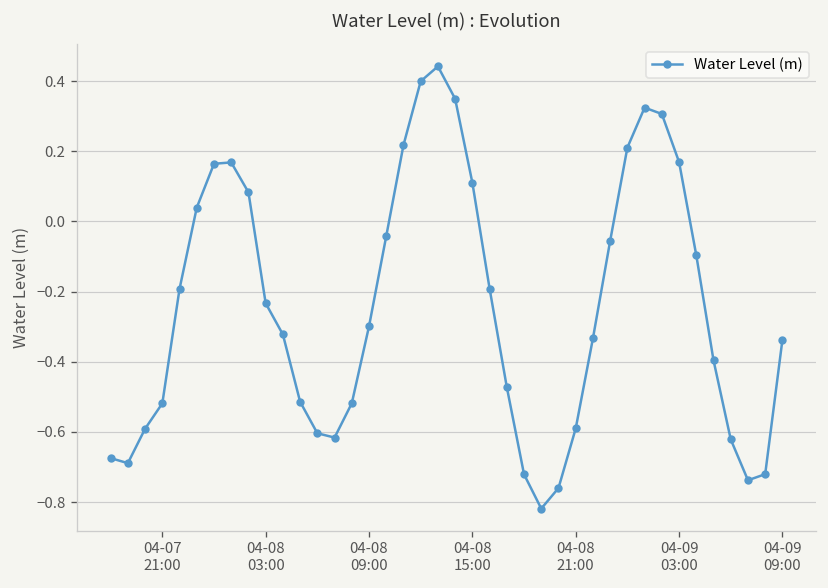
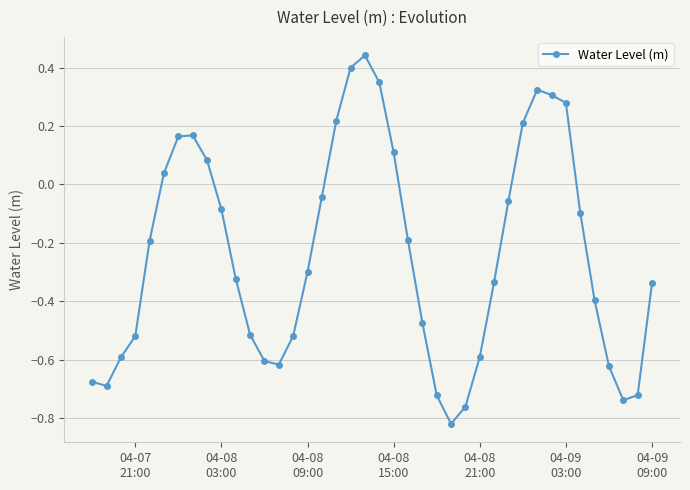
04-08 03:00: -0.23 -> -0.09
04-09 03:00: 0.17 -> 0.28
